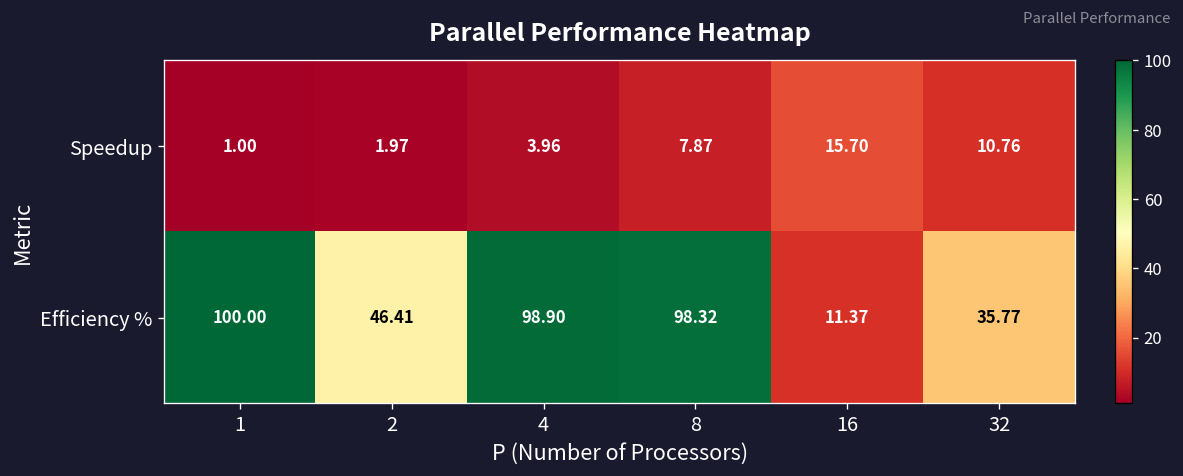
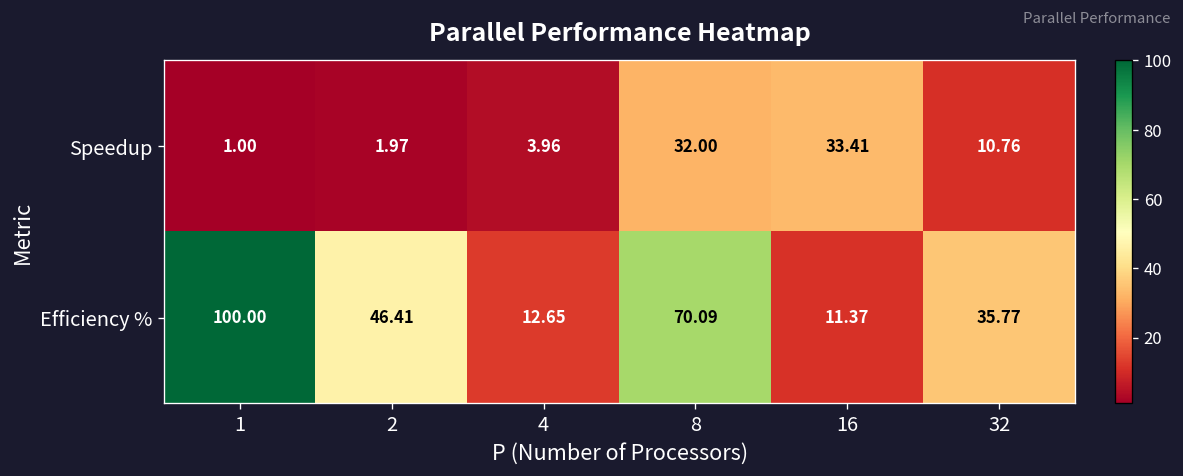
Speedup, 8: 7.87 -> 32.00
Speedup, 16: 15.70 -> 33.41
Efficiency %, 4: 98.90 -> 12.65
Efficiency %, 8: 98.32 -> 70.09
